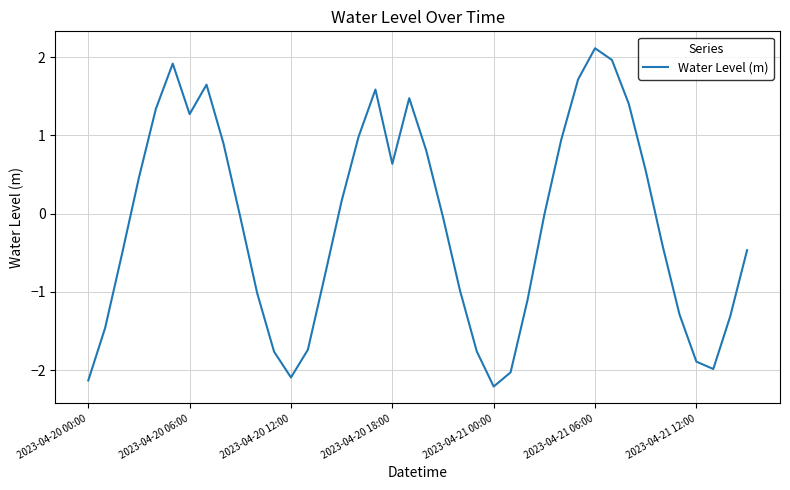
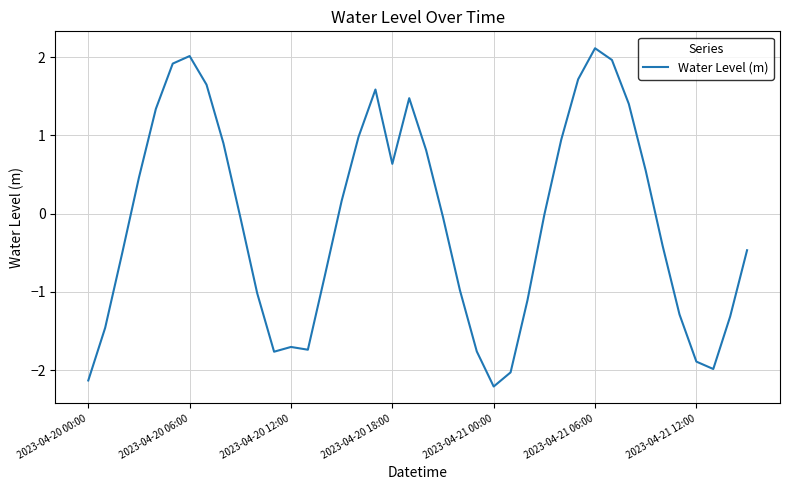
2023-04-20 06:00: 1.3 -> 2.0
2023-04-20 12:00: -2.1 -> -1.7
